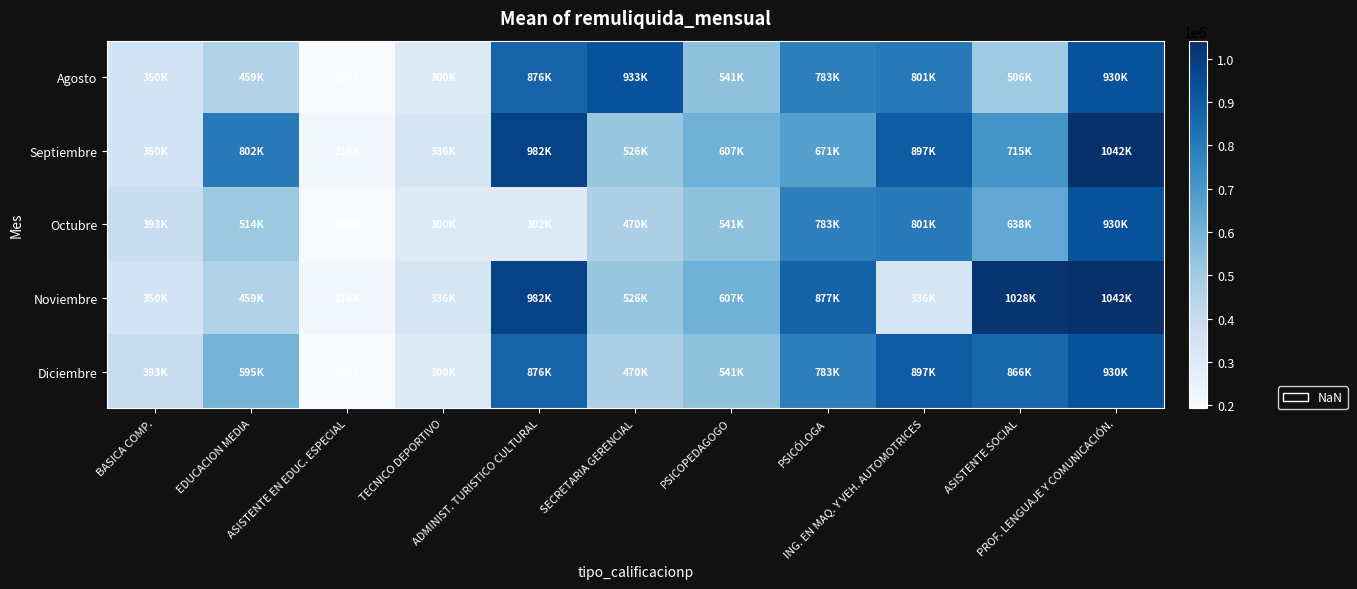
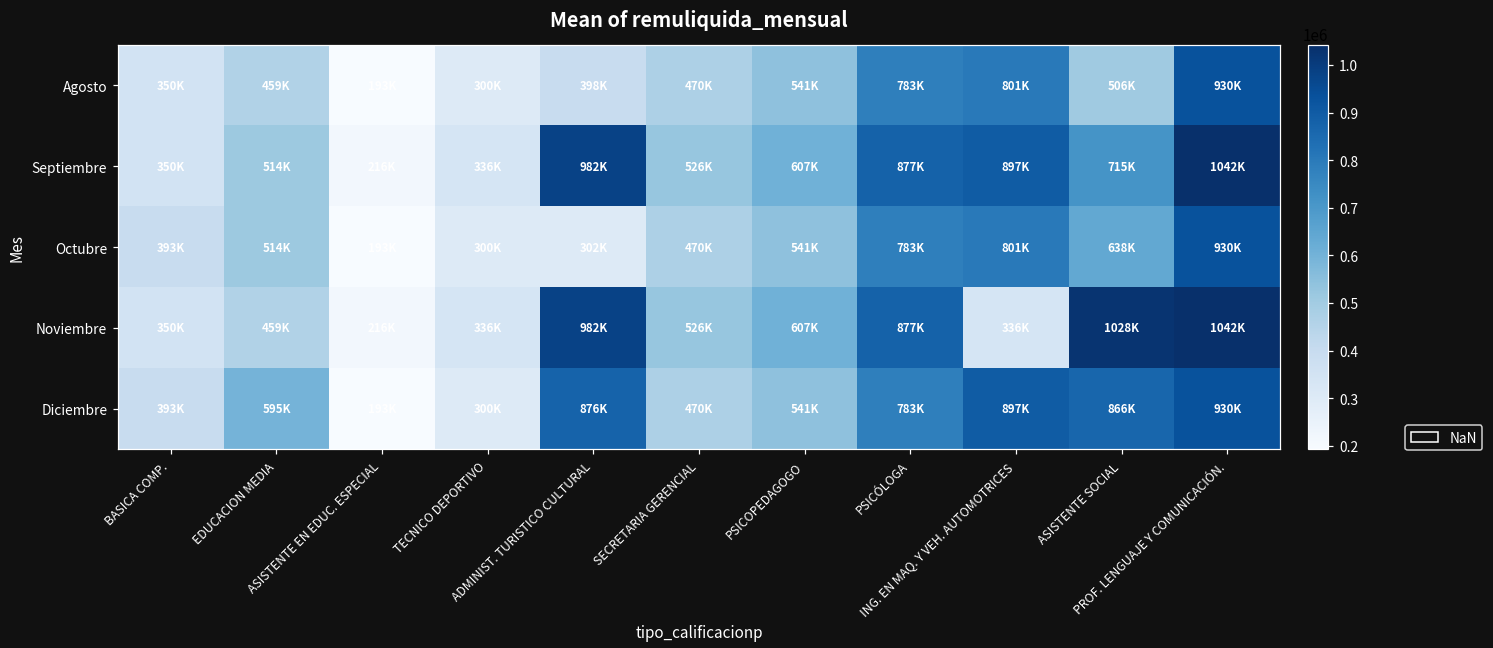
Agosto, ADMINIST. TURISTICO CULTURAL: 876K -> 398K
Agosto, SECRETARIA GERENCIAL: 933K -> 470K
Septiembre, EDUCACION MEDIA: 802K -> 514K
Septiembre, PSICÓLOGA: 671K -> 877K
